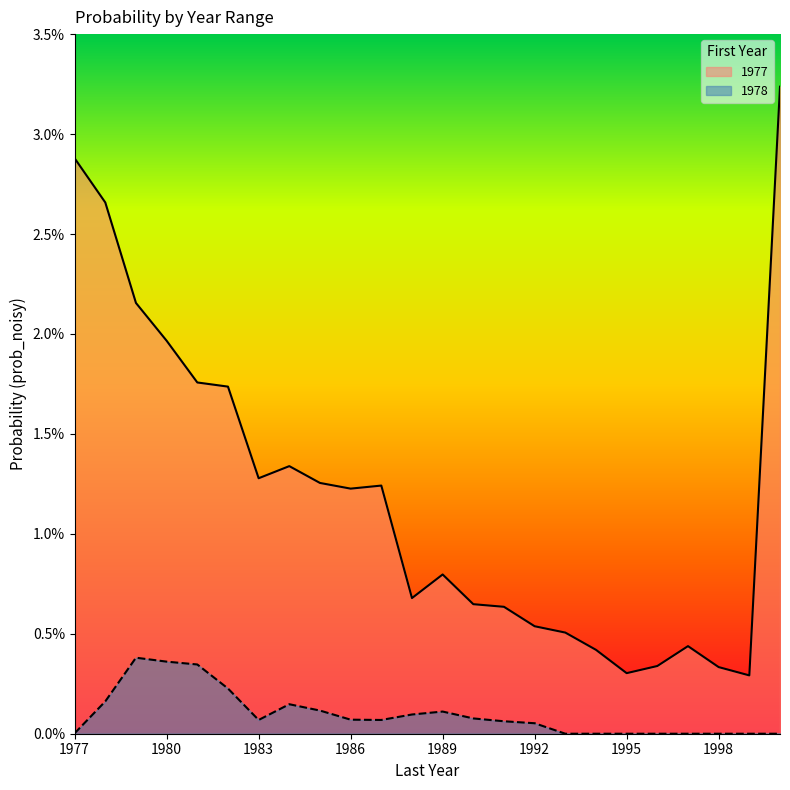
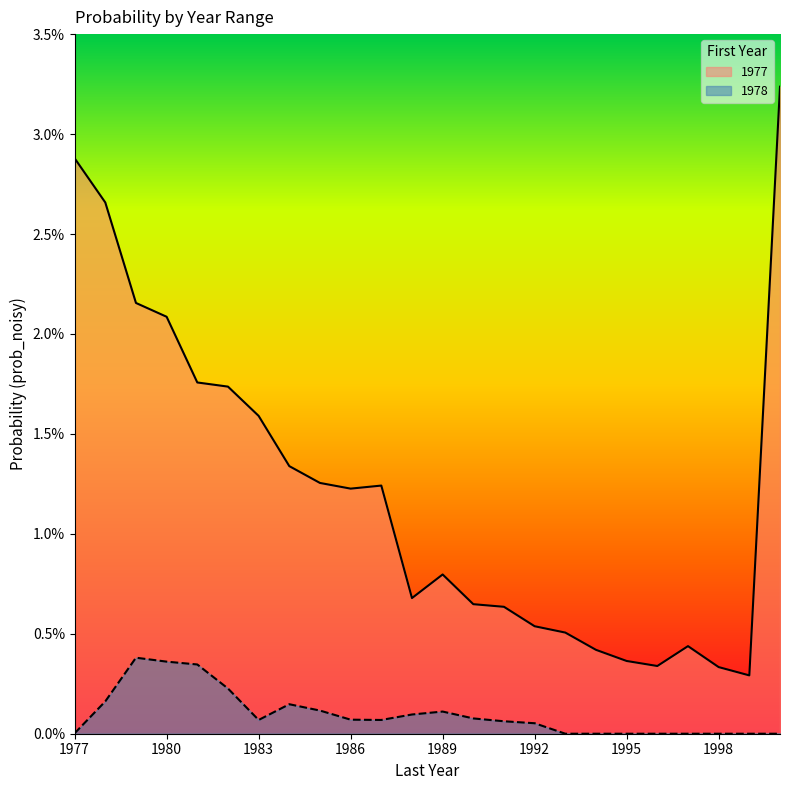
1977, 1980: 1.97% -> 2.09%
1977, 1983: 1.28% -> 1.59%
1977, 1995: 0.30% -> 0.36%
